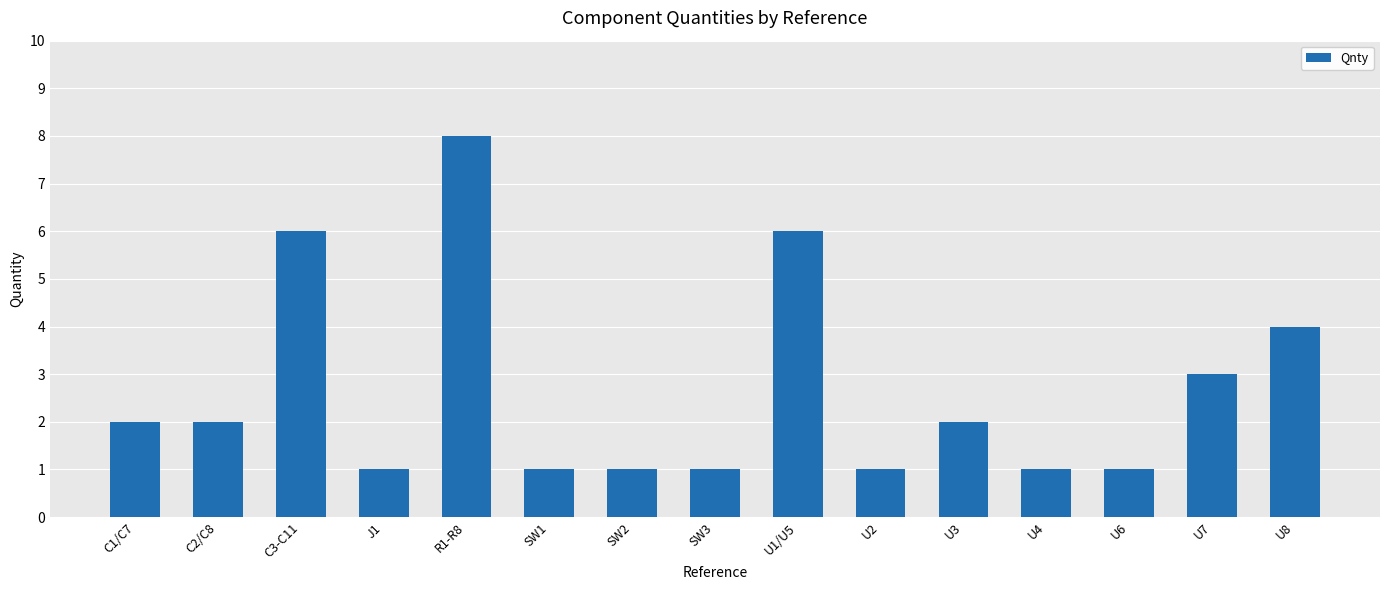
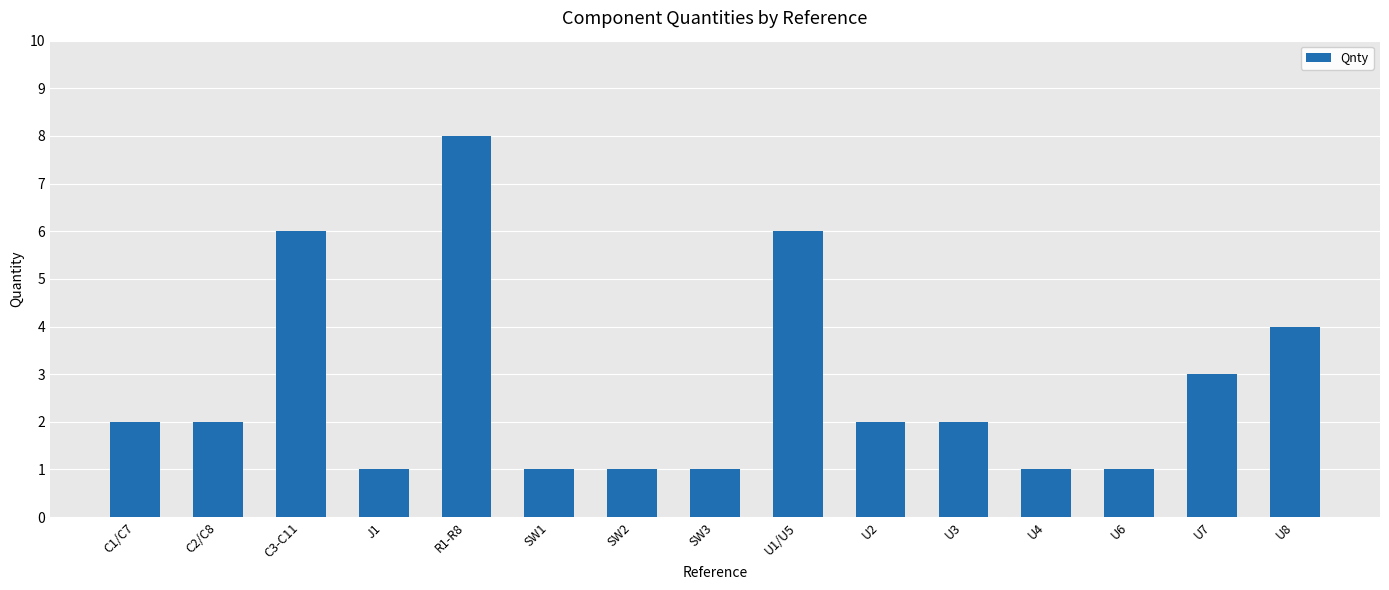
U2: 1 -> 2
